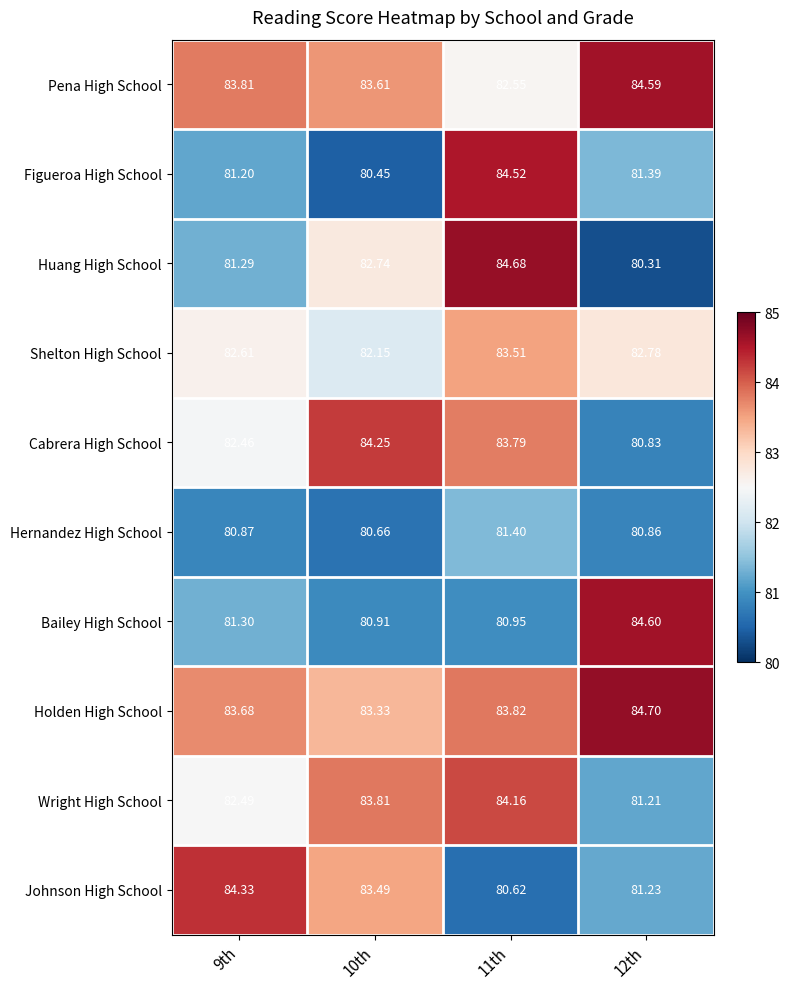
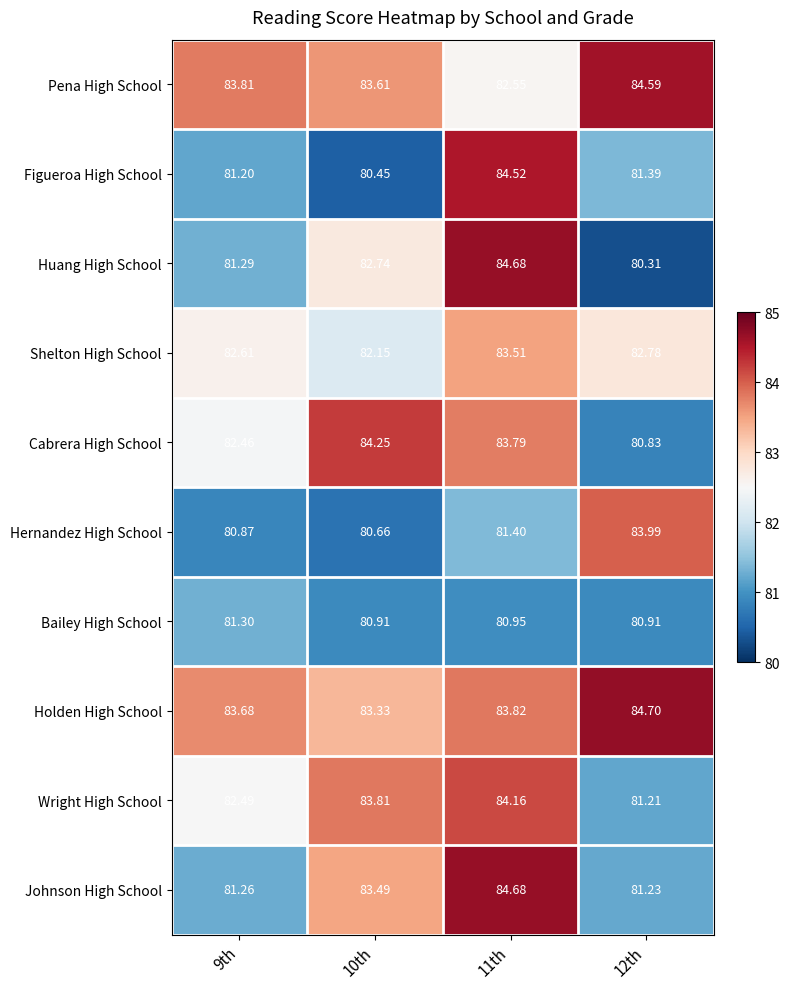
Hernandez High School, 12th: 80.86 -> 83.99
Bailey High School, 12th: 84.60 -> 80.91
Johnson High School, 9th: 84.33 -> 81.26
Johnson High School, 11th: 80.62 -> 84.68
